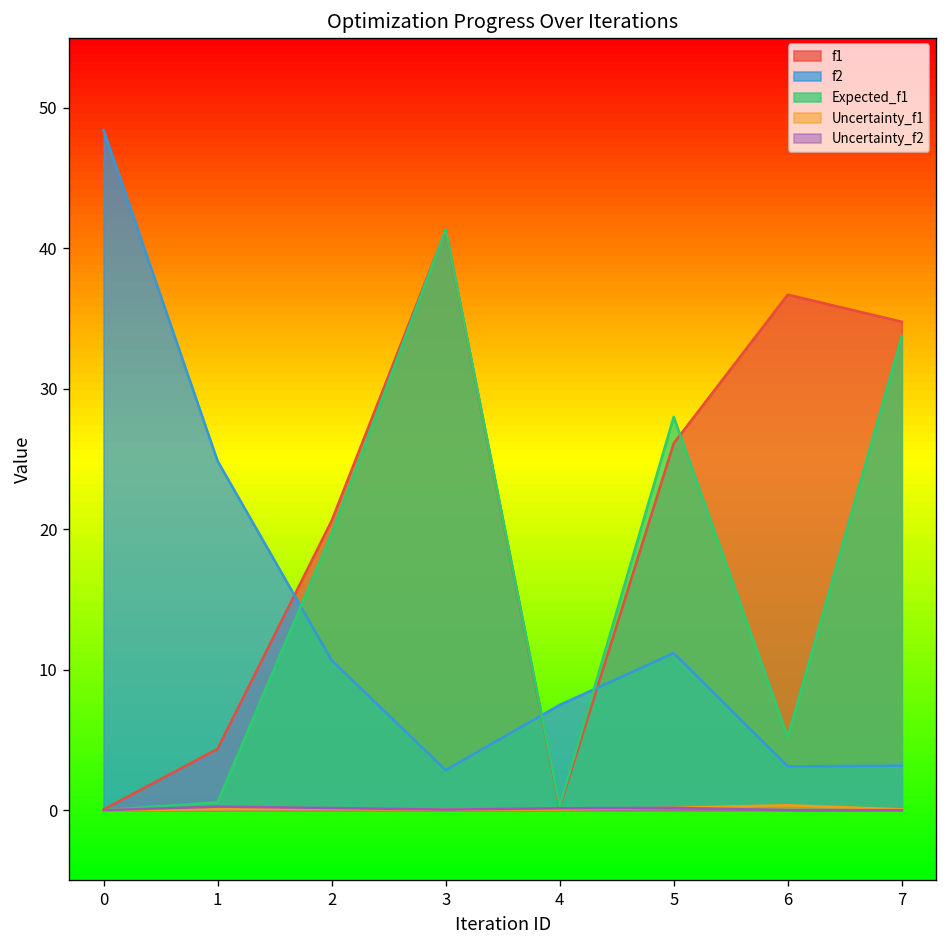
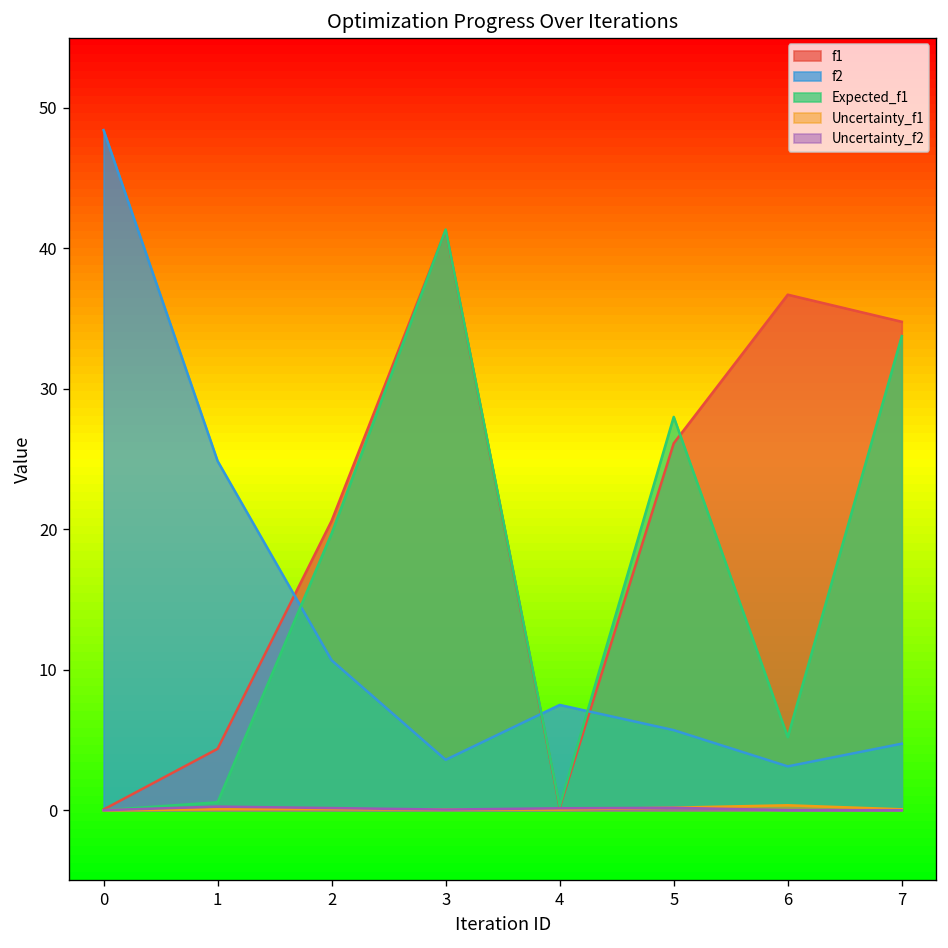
f2, 3: 2.9 -> 3.6
f2, 5: 11.2 -> 5.7
f2, 7: 3.2 -> 4.7
